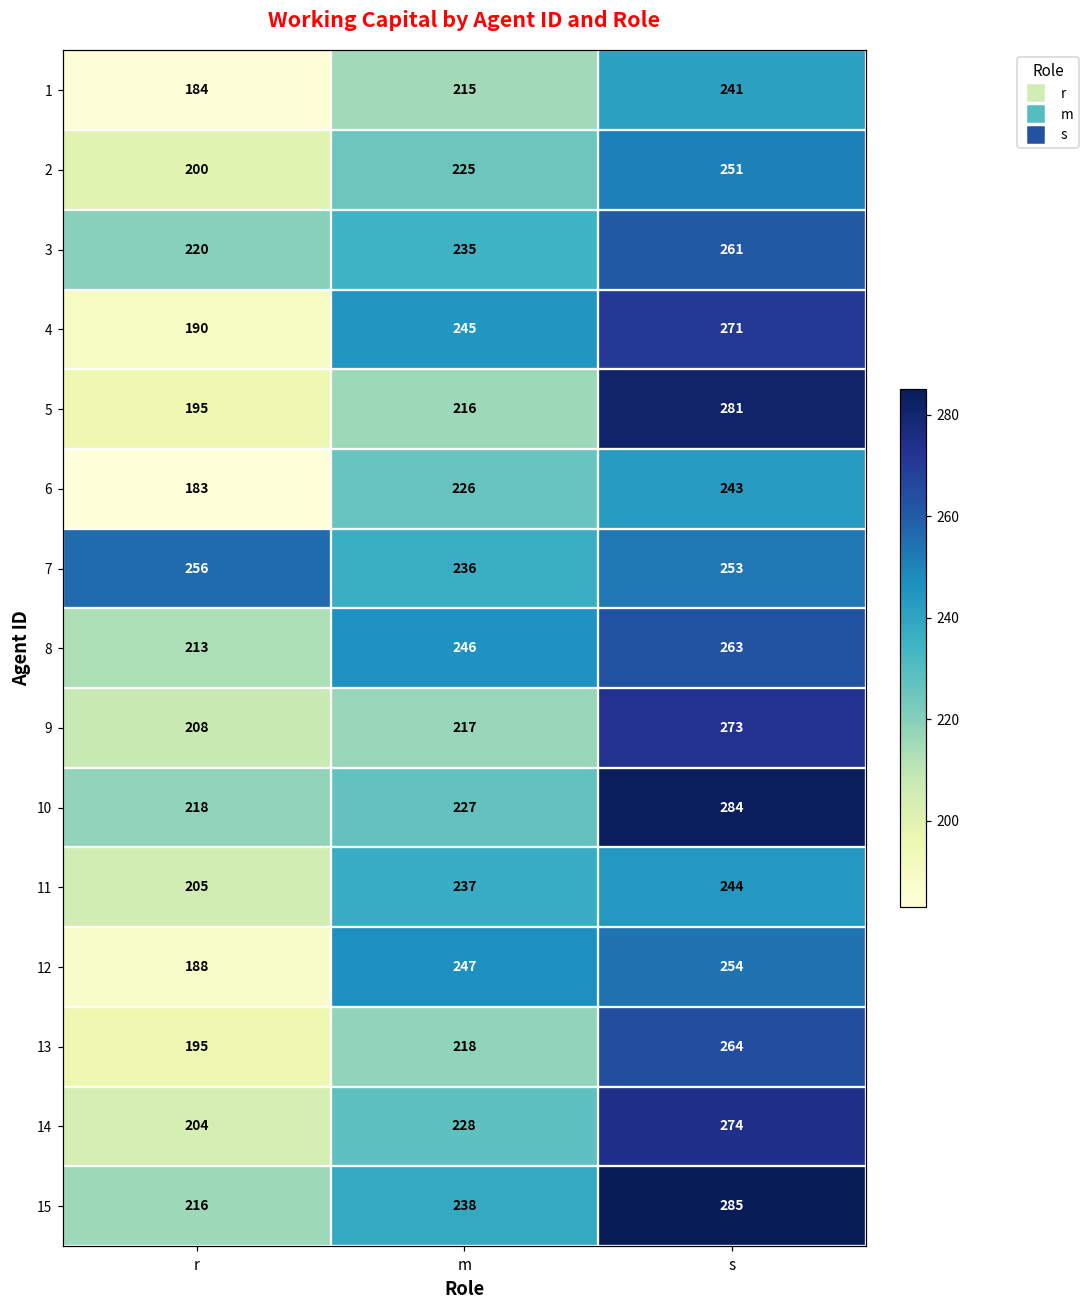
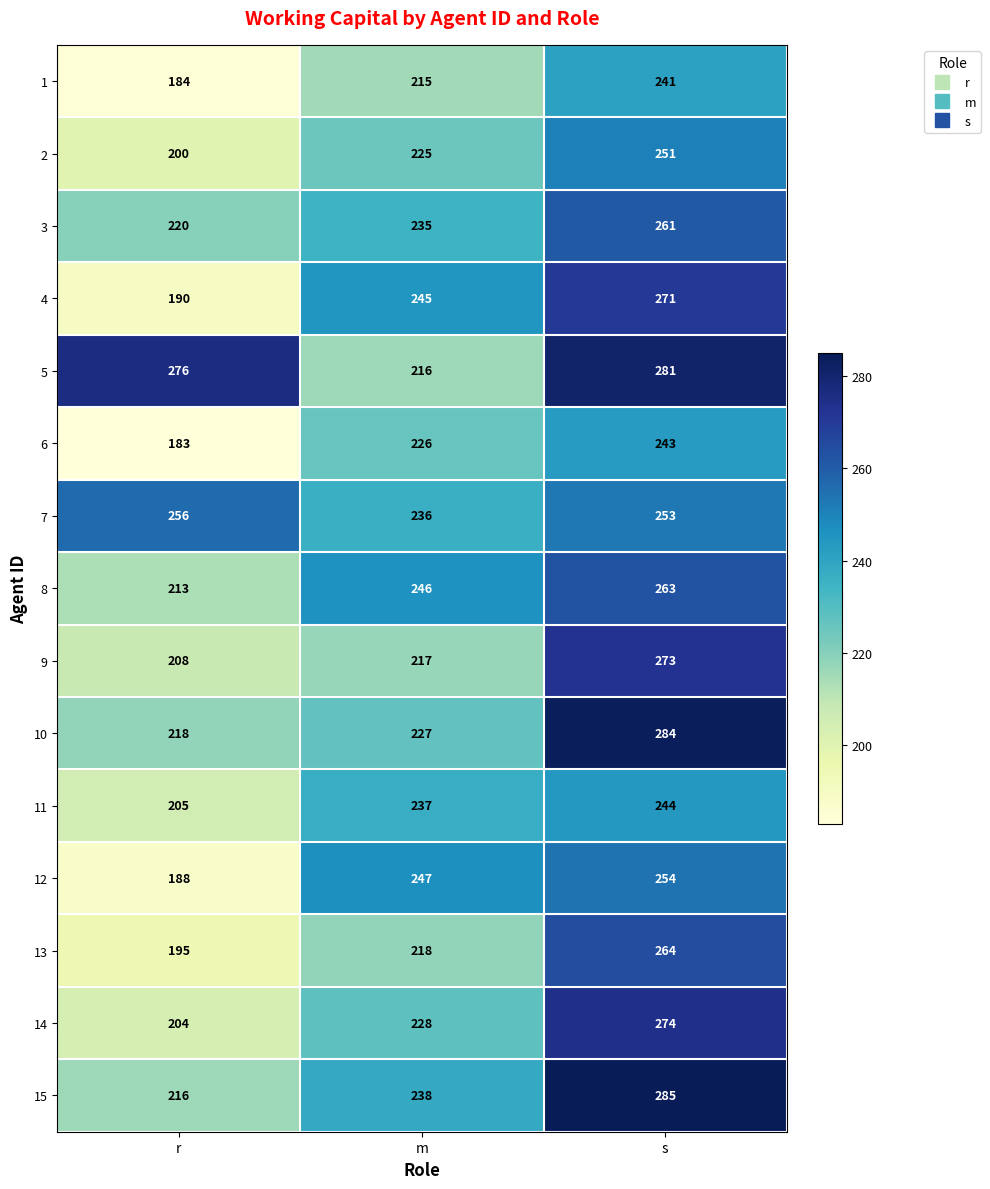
5, r: 195 -> 276
